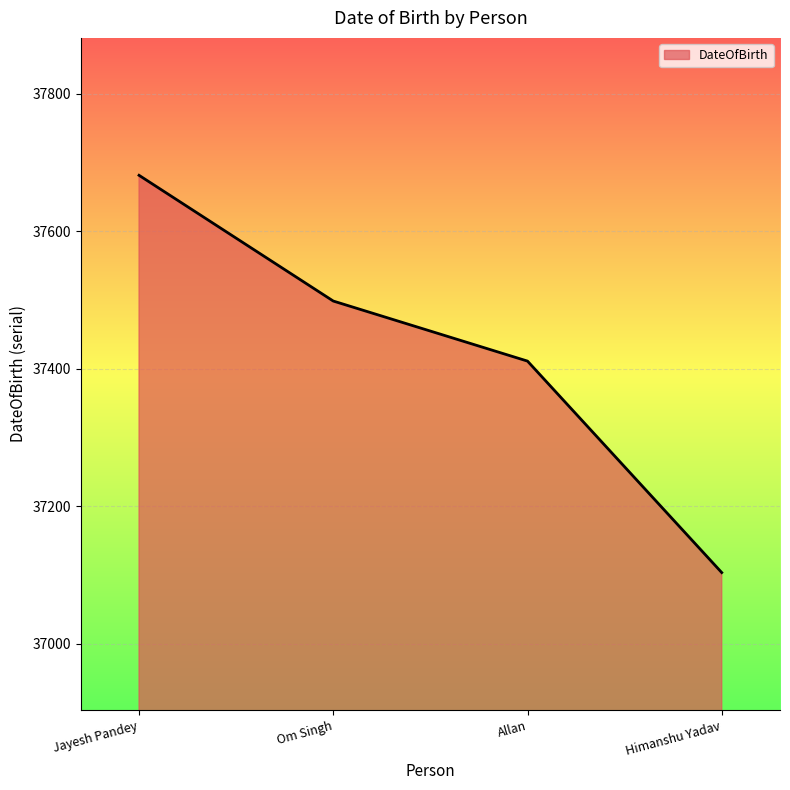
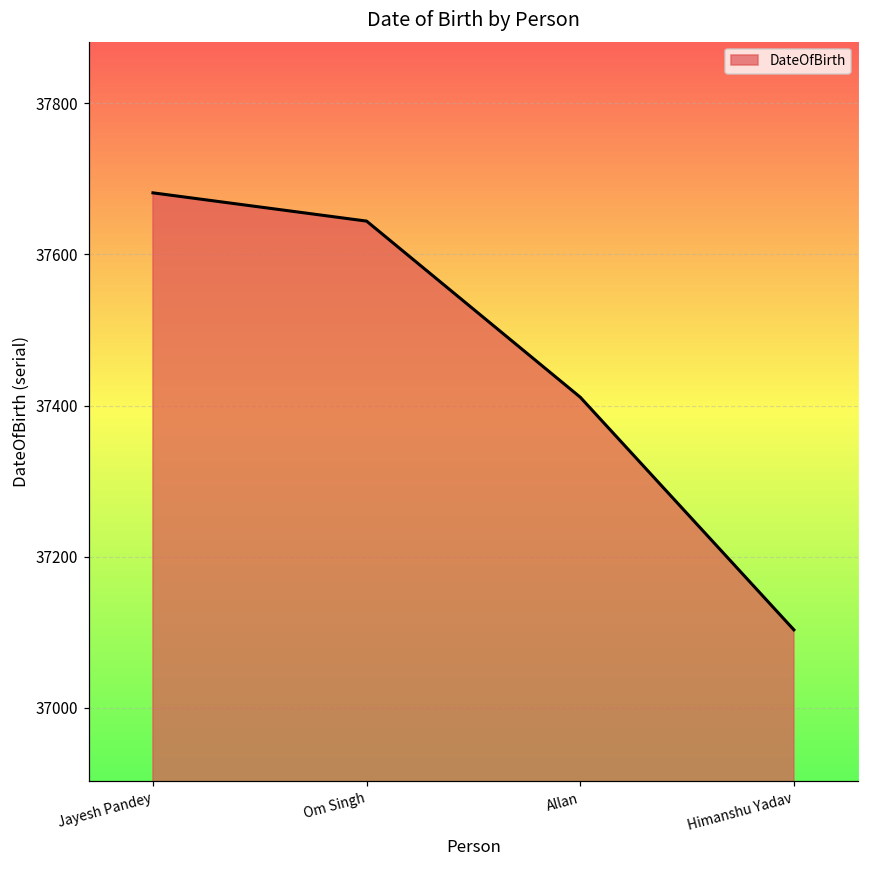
Om Singh: 37500 -> 37640
